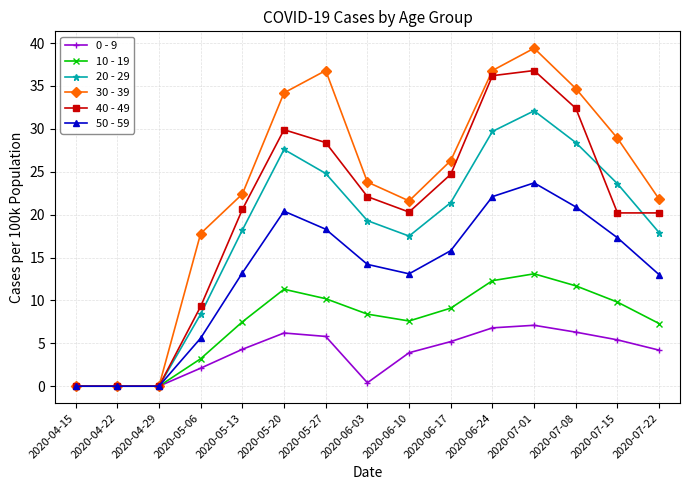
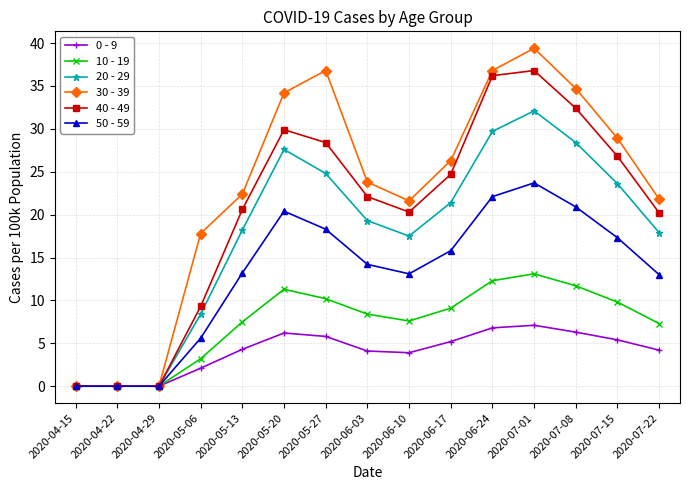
0 - 9, 2020-06-03: 0 -> 4
40 - 49, 2020-07-15: 20 -> 27
